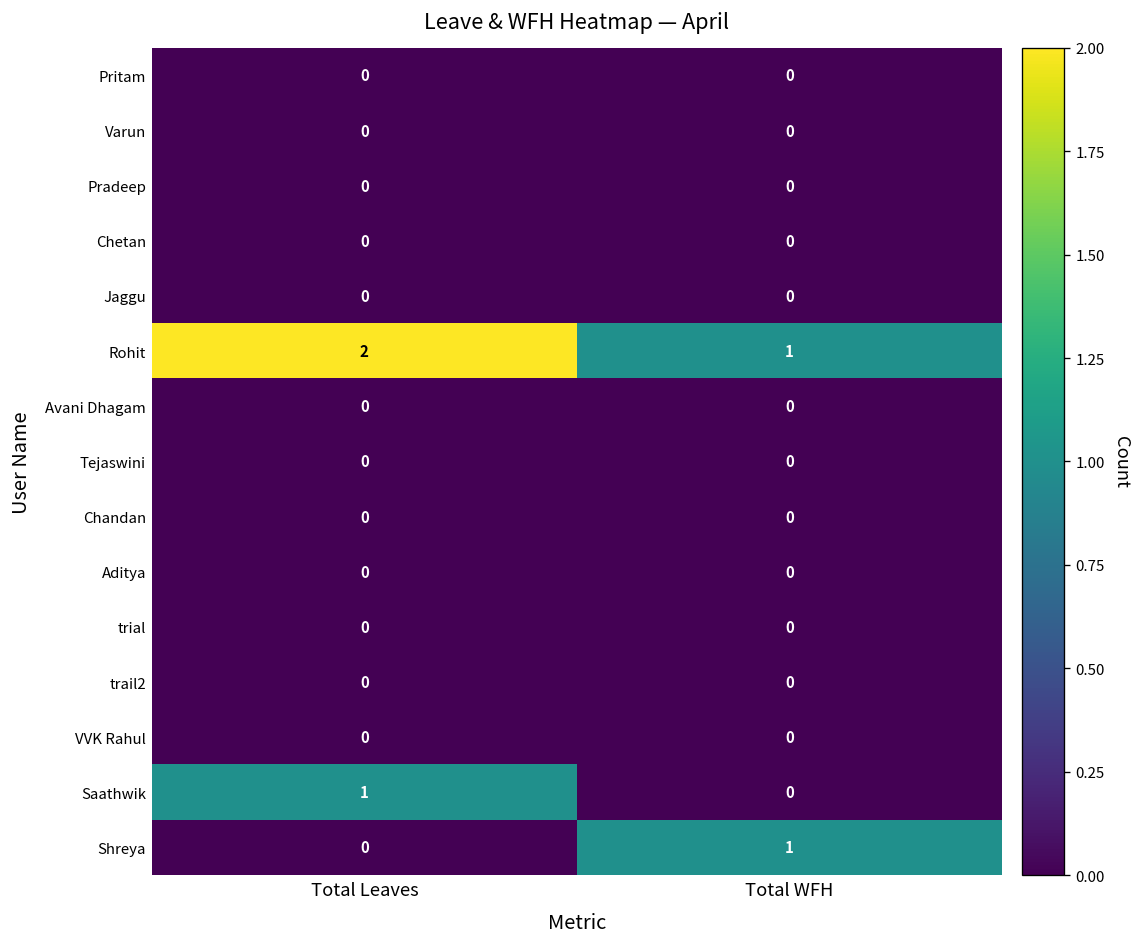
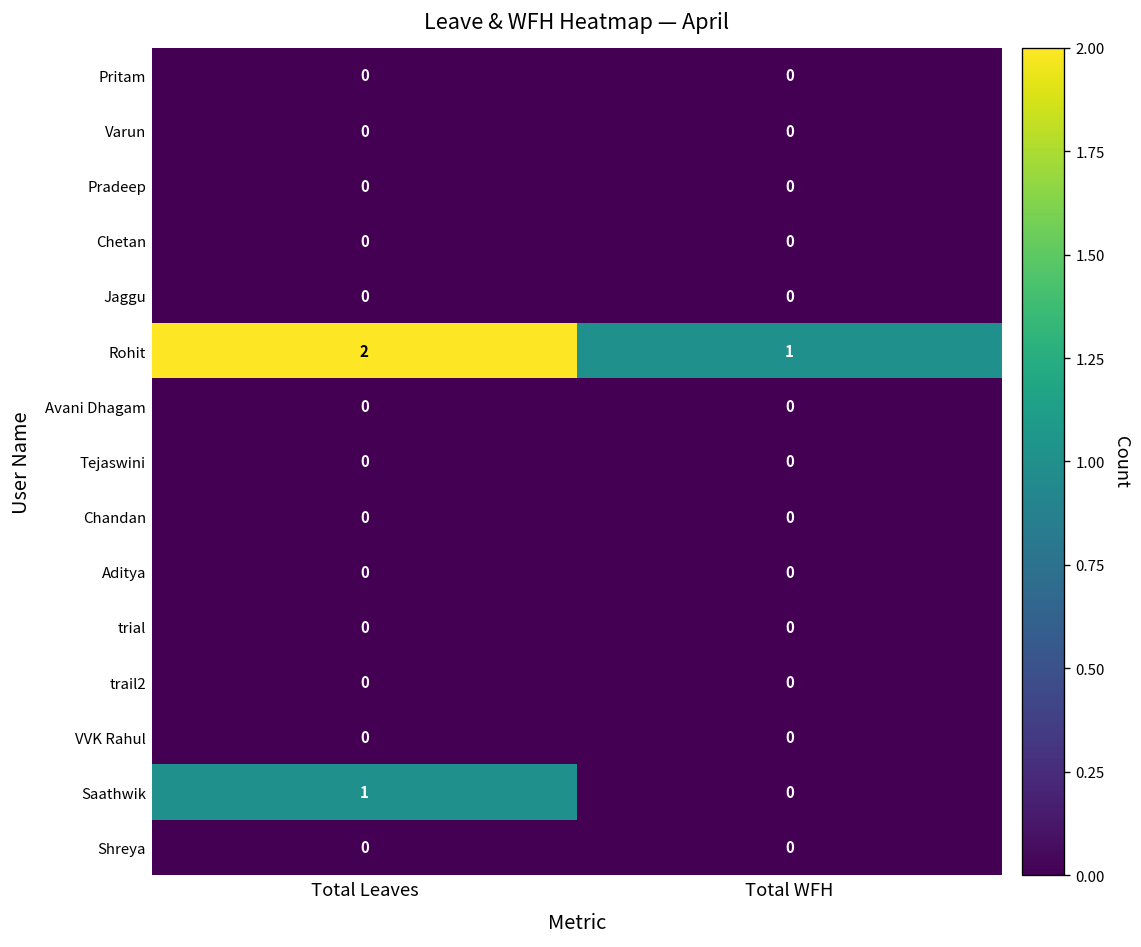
Shreya, Total WFH: 1 -> 0
